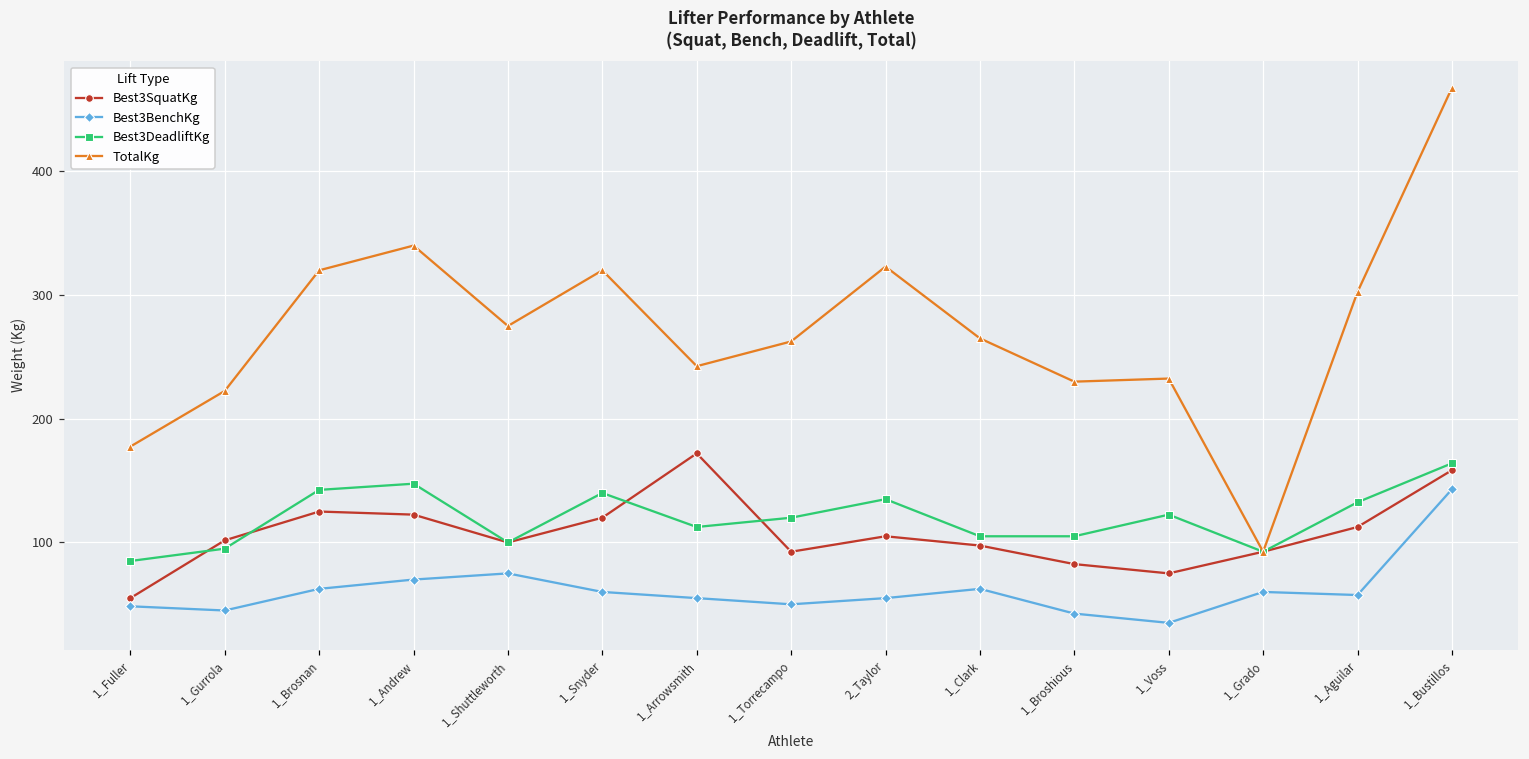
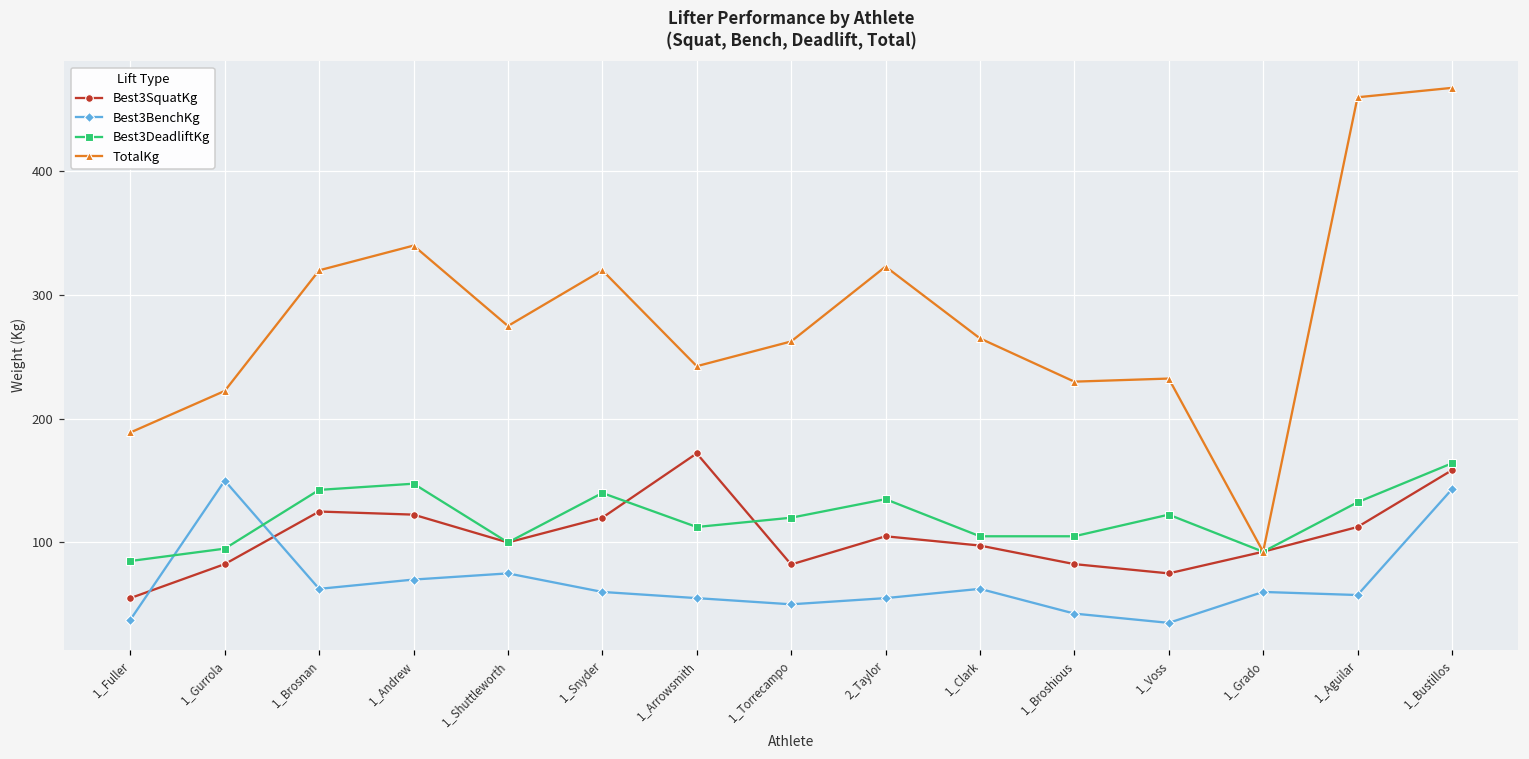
Best3BenchKg, 1_Fuller: 48 -> 38
TotalKg, 1_Fuller: 178 -> 189
Best3SquatKg, 1_Gurrola: 102 -> 83
Best3BenchKg, 1_Gurrola: 45 -> 150
Best3SquatKg, 1_Torrecampo: 93 -> 82
TotalKg, 1_Aguilar: 303 -> 460
